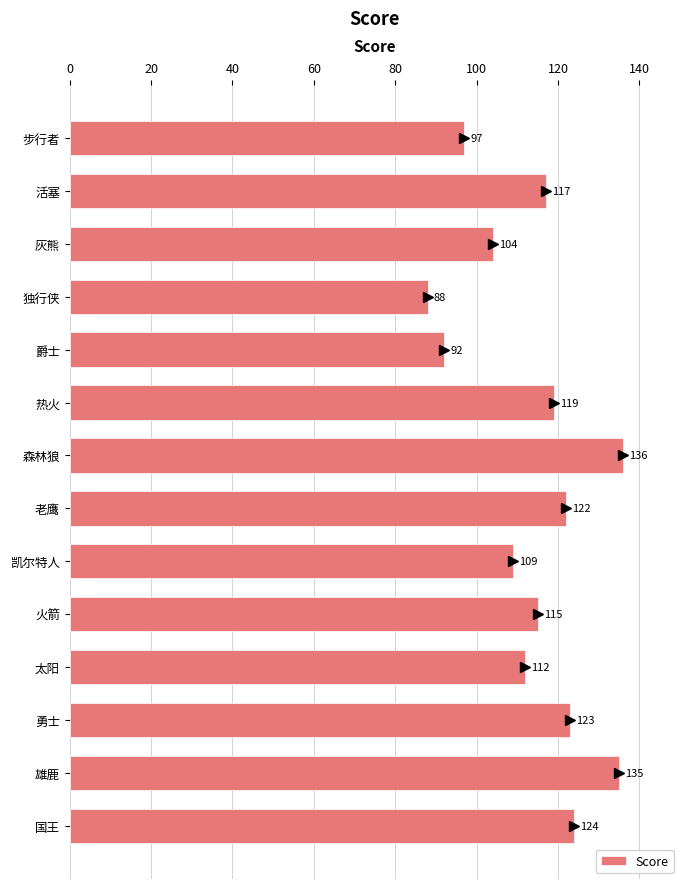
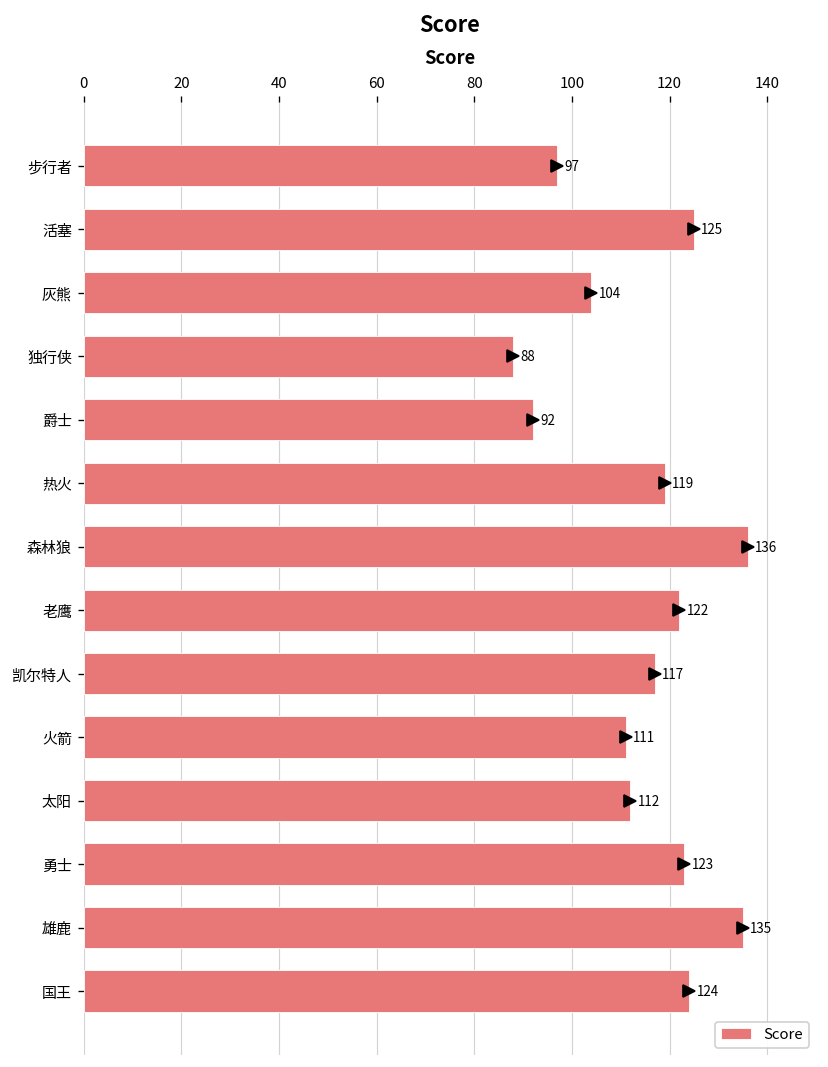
Score, 活塞: 117 -> 125
Score, 凯尔特人: 109 -> 117
Score, 火箭: 115 -> 111
